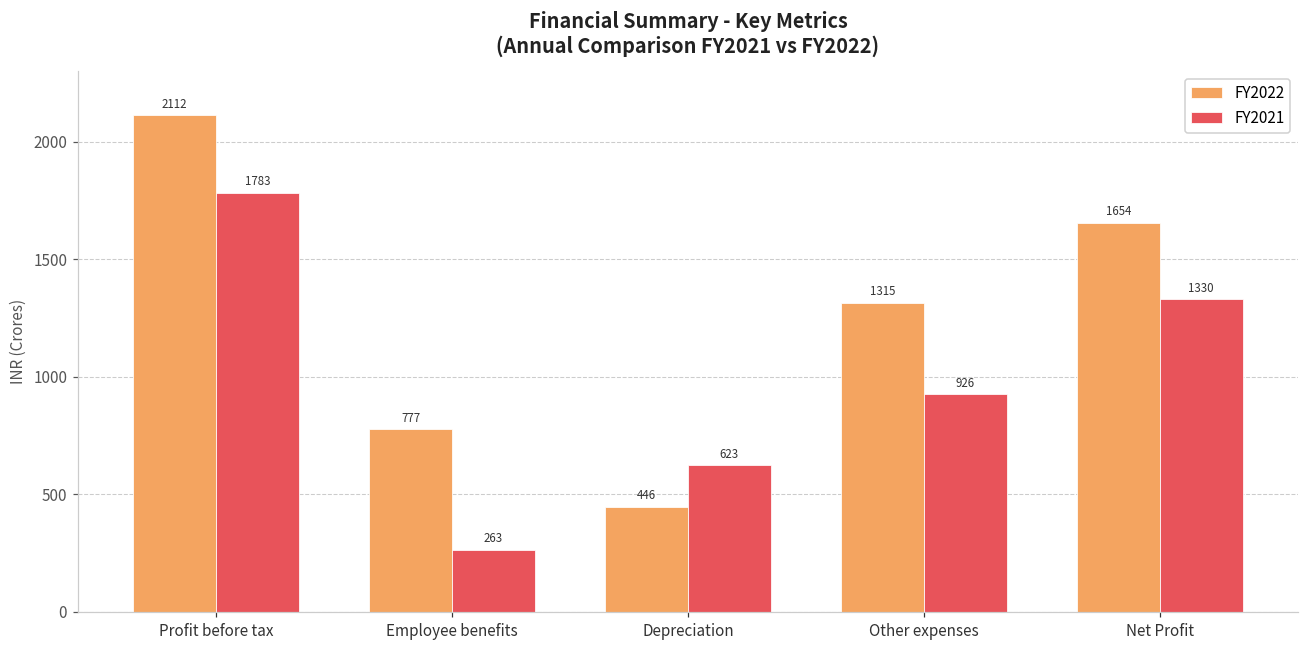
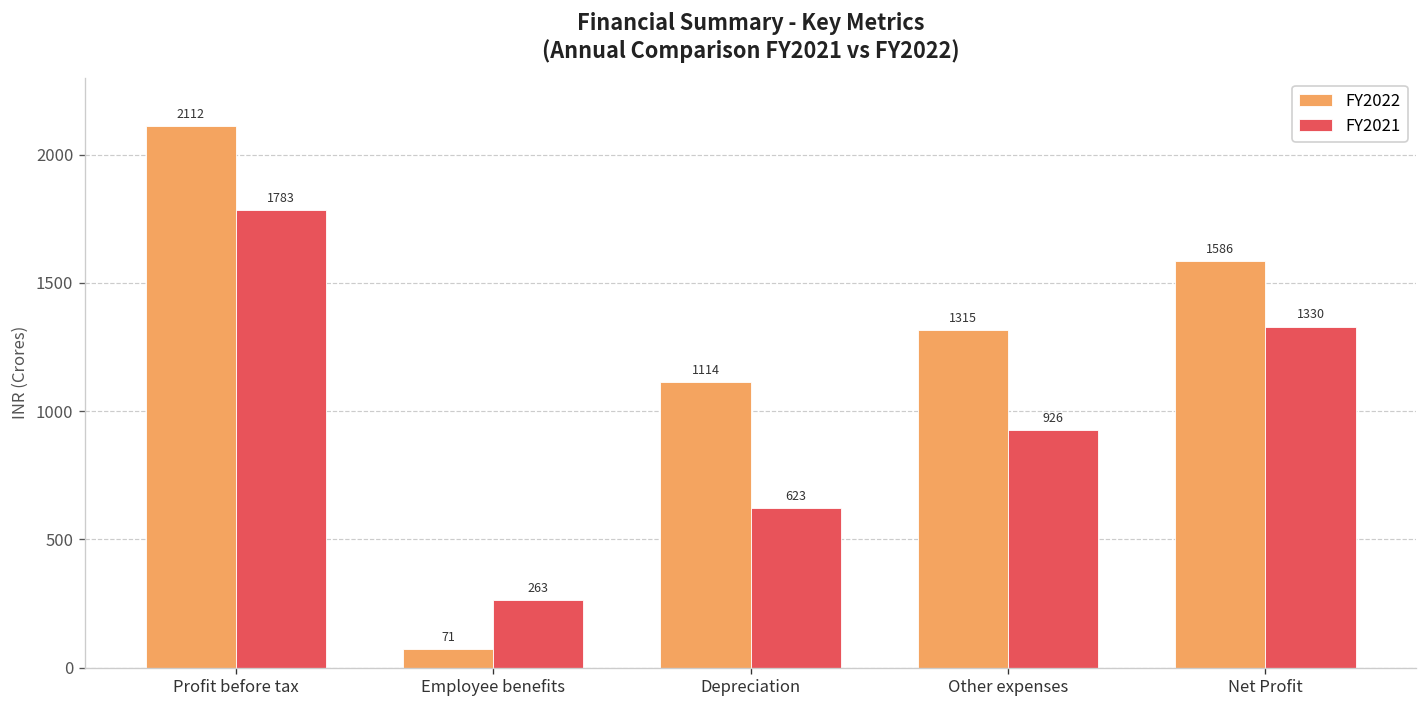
FY2022, Employee benefits: 777 -> 71
FY2022, Depreciation: 446 -> 1114
FY2022, Net Profit: 1654 -> 1586
